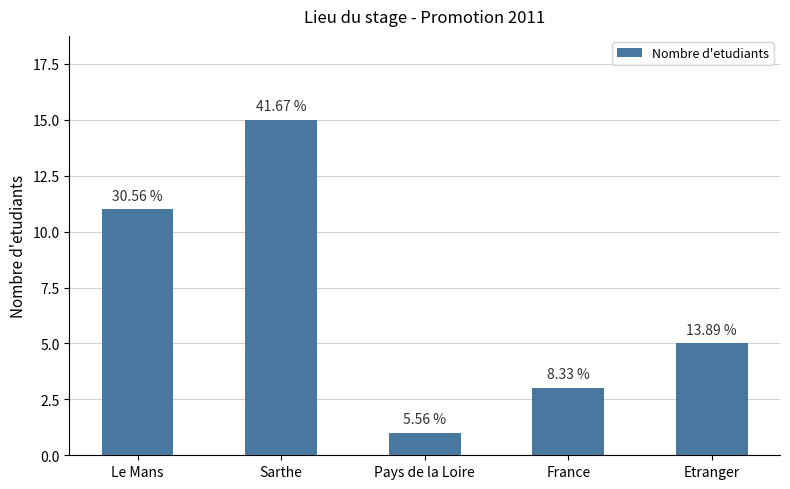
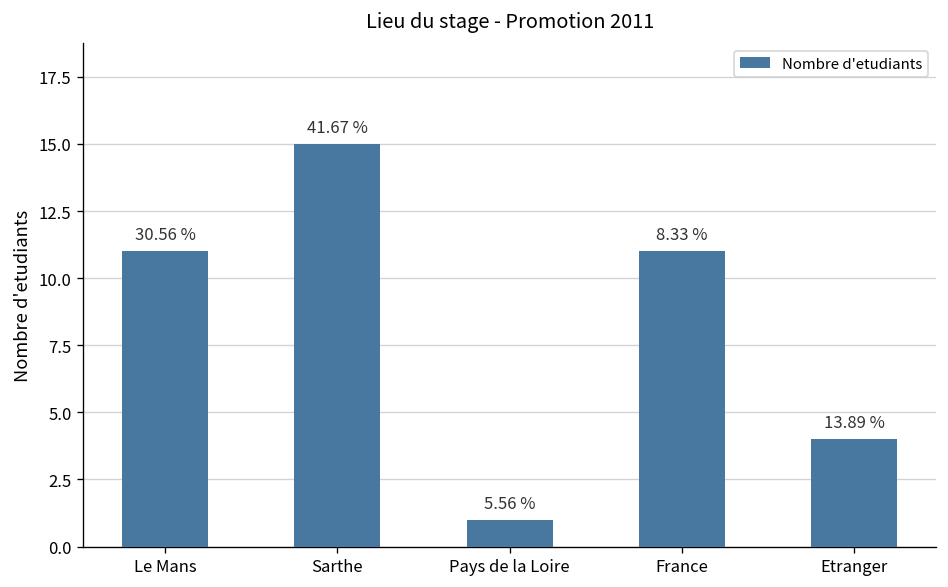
France: 3 -> 11
Etranger: 5 -> 4
